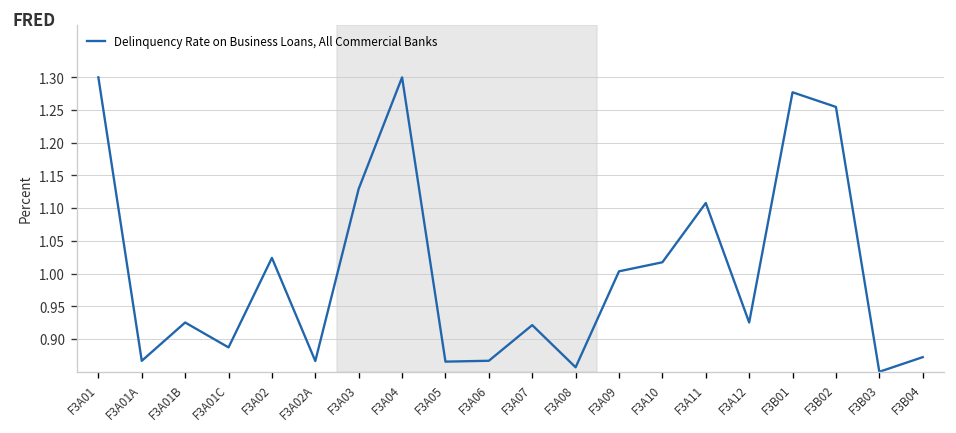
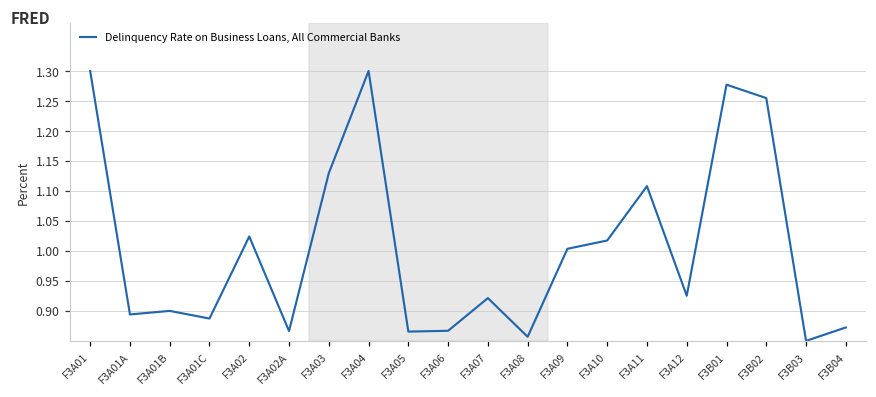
F3A01A: 0.87 -> 0.89
F3A01B: 0.93 -> 0.90
